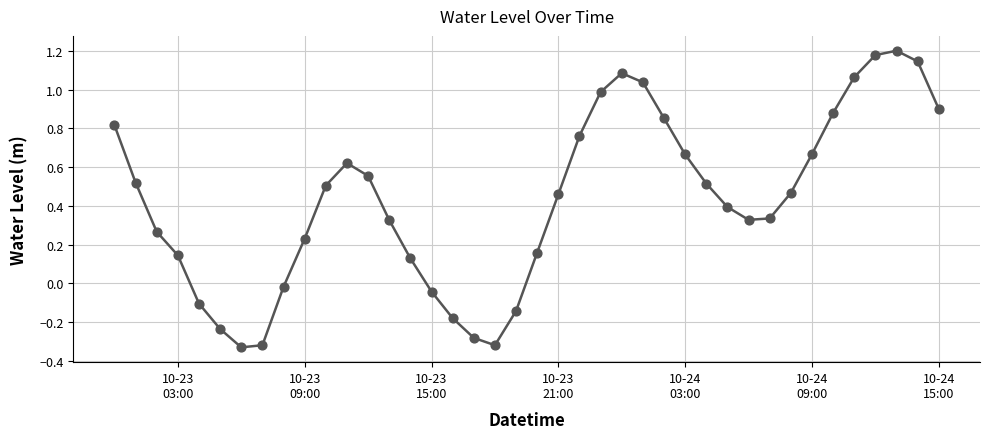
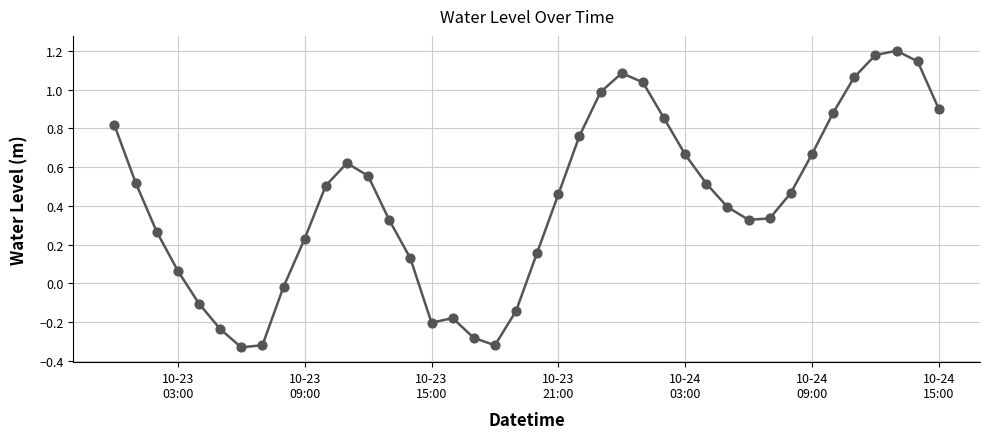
10-23 03:00: 0.14 -> 0.06
10-23 15:00: -0.04 -> -0.20
